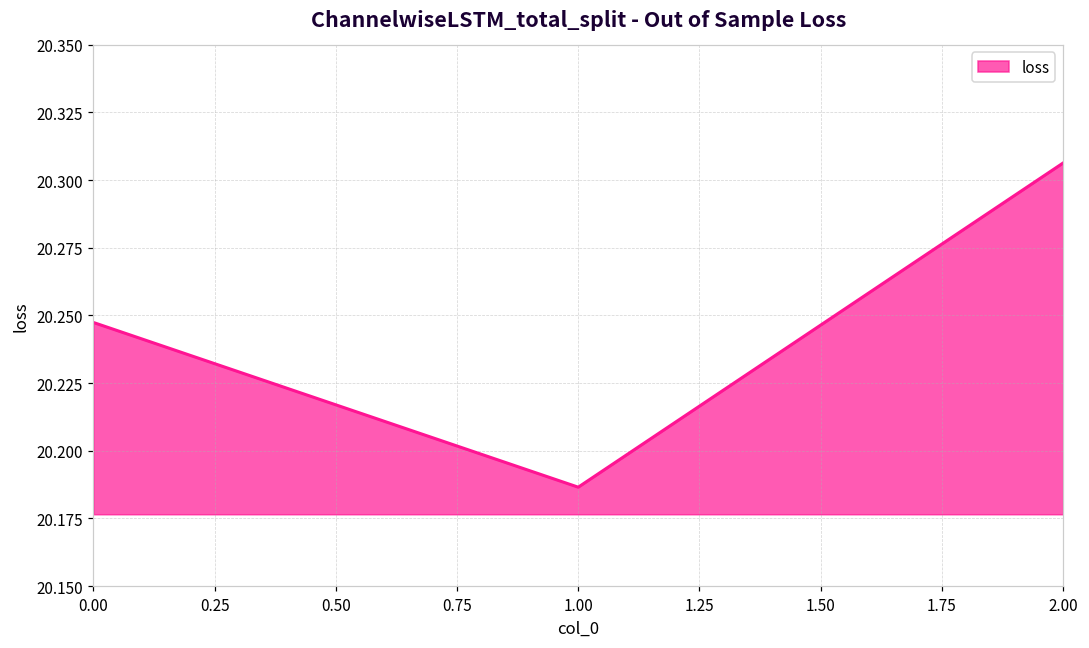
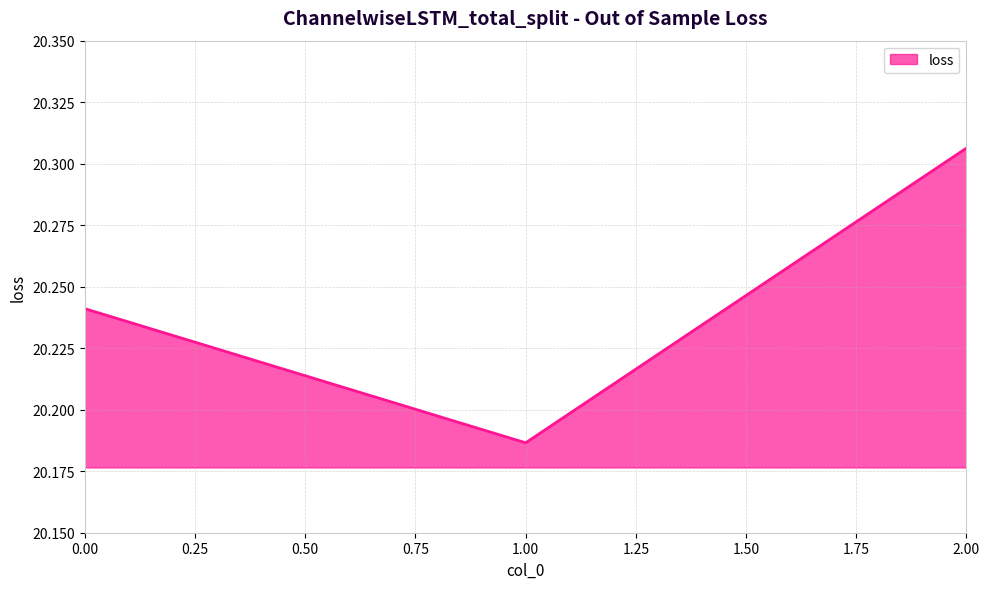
0.00: 20.247 -> 20.241
